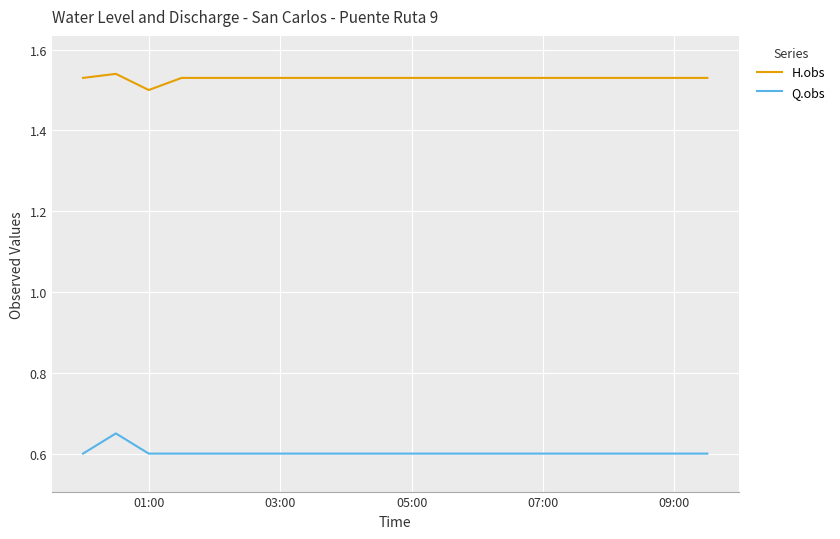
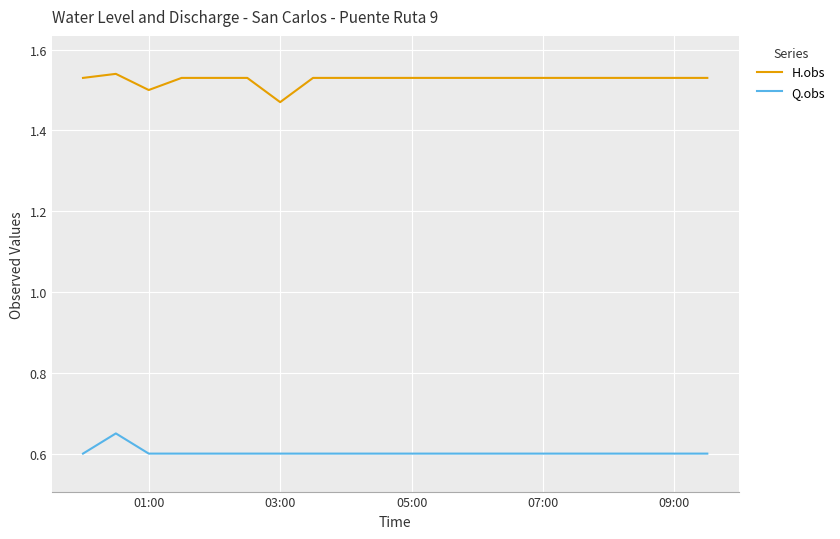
H.obs, 03:00: 1.53 -> 1.47
